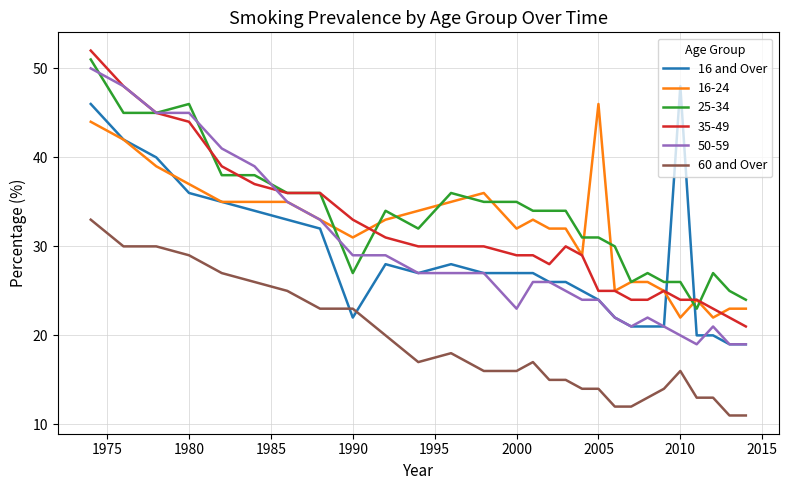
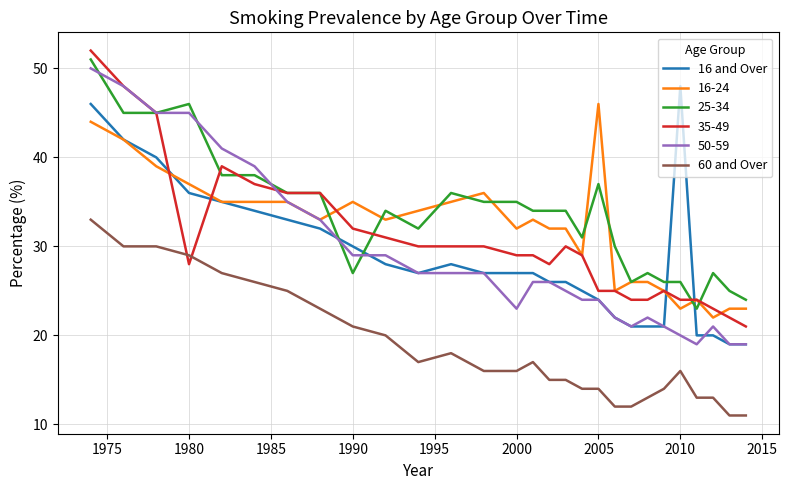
35-49, 1980: 44 -> 28
16 and Over, 1990: 22 -> 30
16-24, 1990: 31 -> 35
35-49, 1990: 33 -> 32
60 and Over, 1990: 23 -> 21
25-34, 2005: 31 -> 37
16-24, 2010: 22 -> 23
